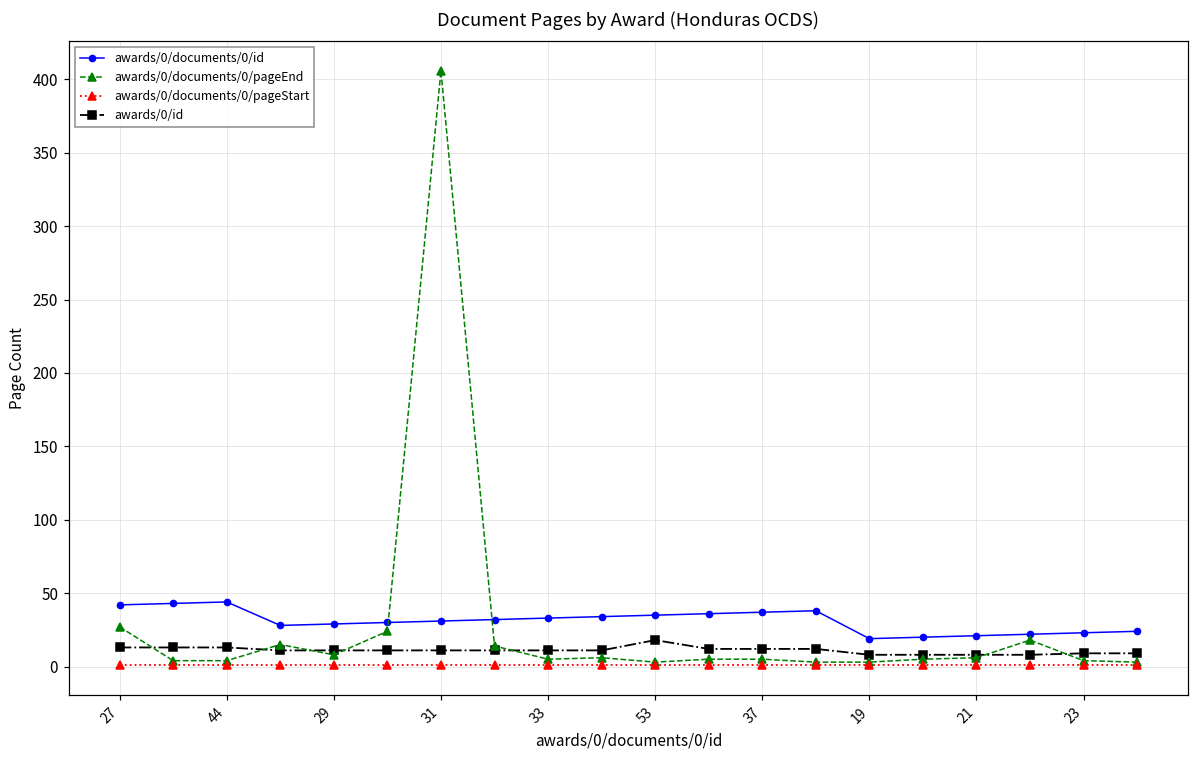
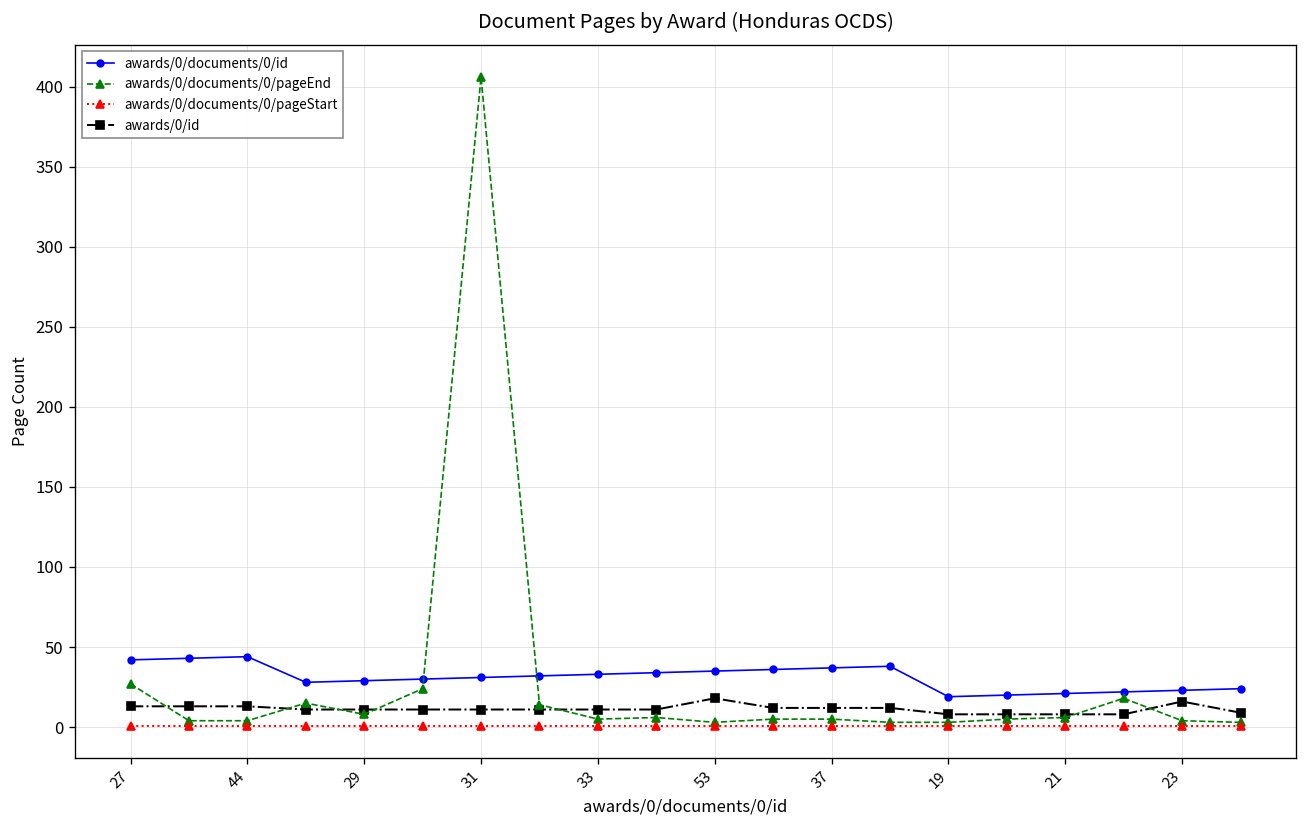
awards/0/id, 23: 9 -> 16
